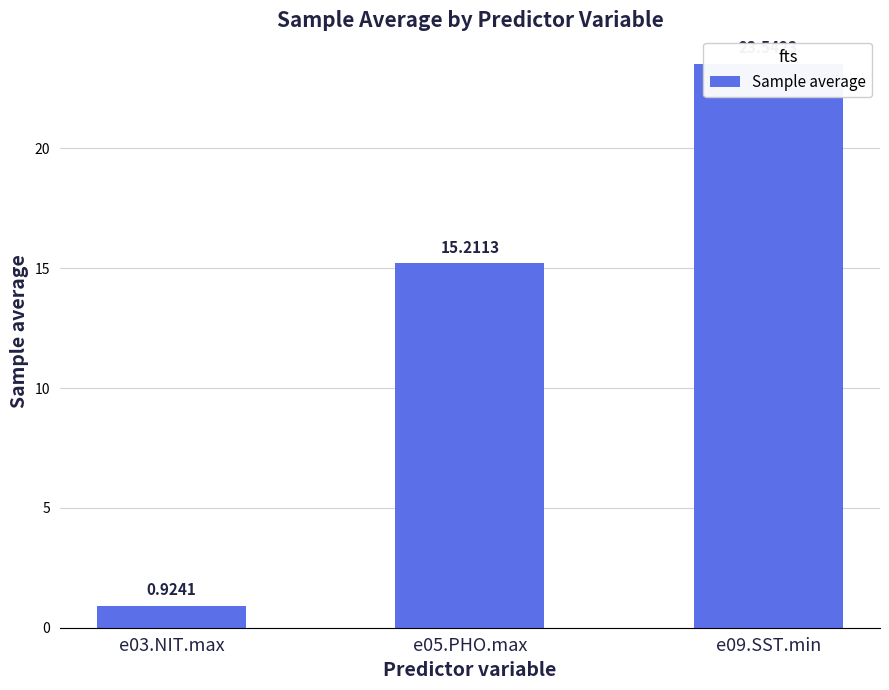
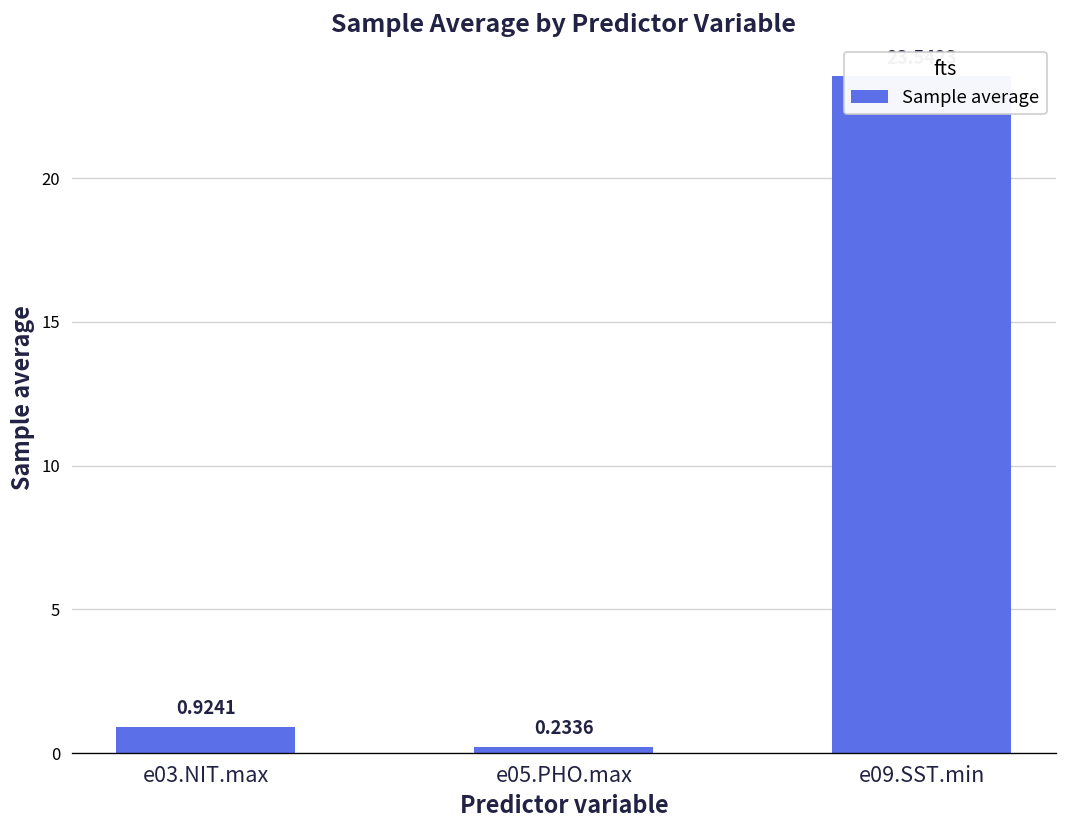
e05.PHO.max: 15.2113 -> 0.2336
